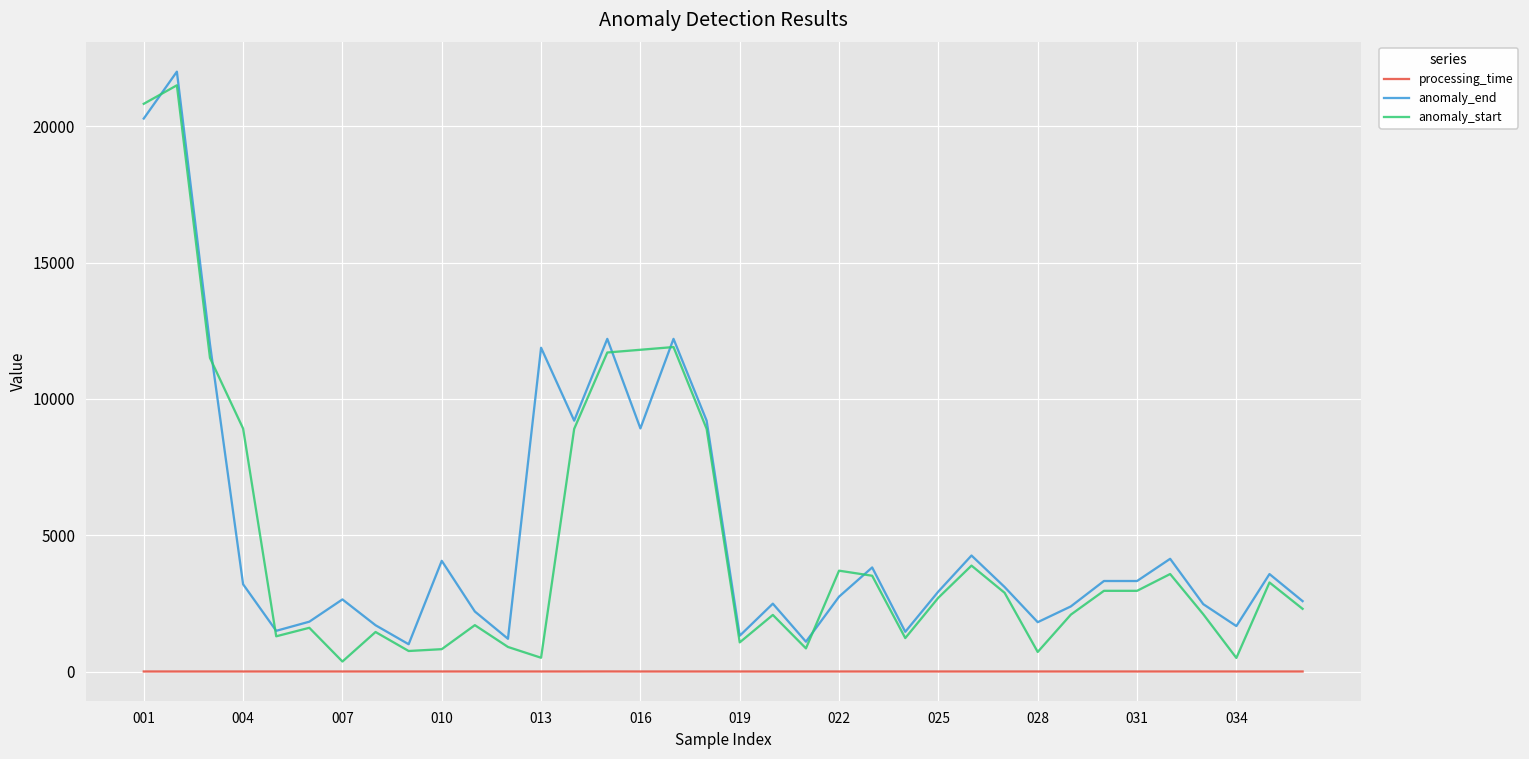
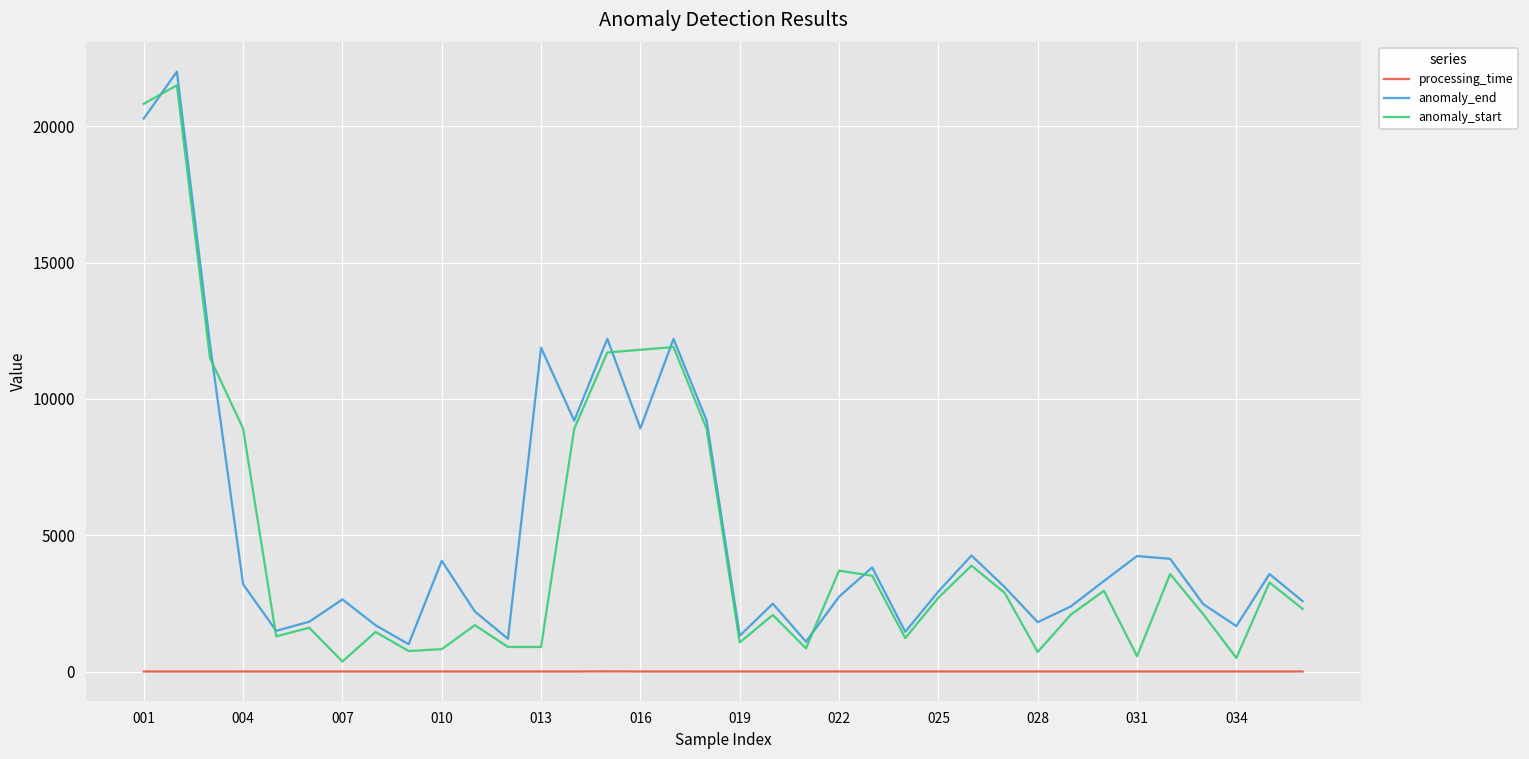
anomaly_start, 013: 500 -> 900
anomaly_end, 031: 3300 -> 4200
anomaly_start, 031: 3000 -> 600
